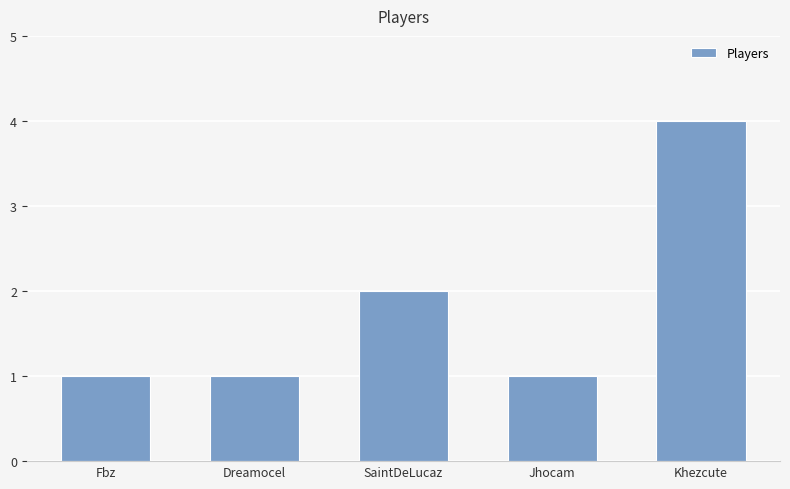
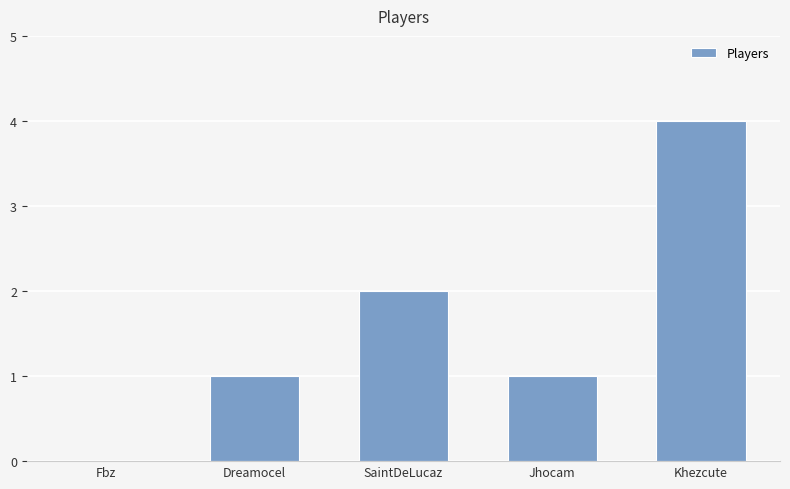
Fbz: 1 -> 0
